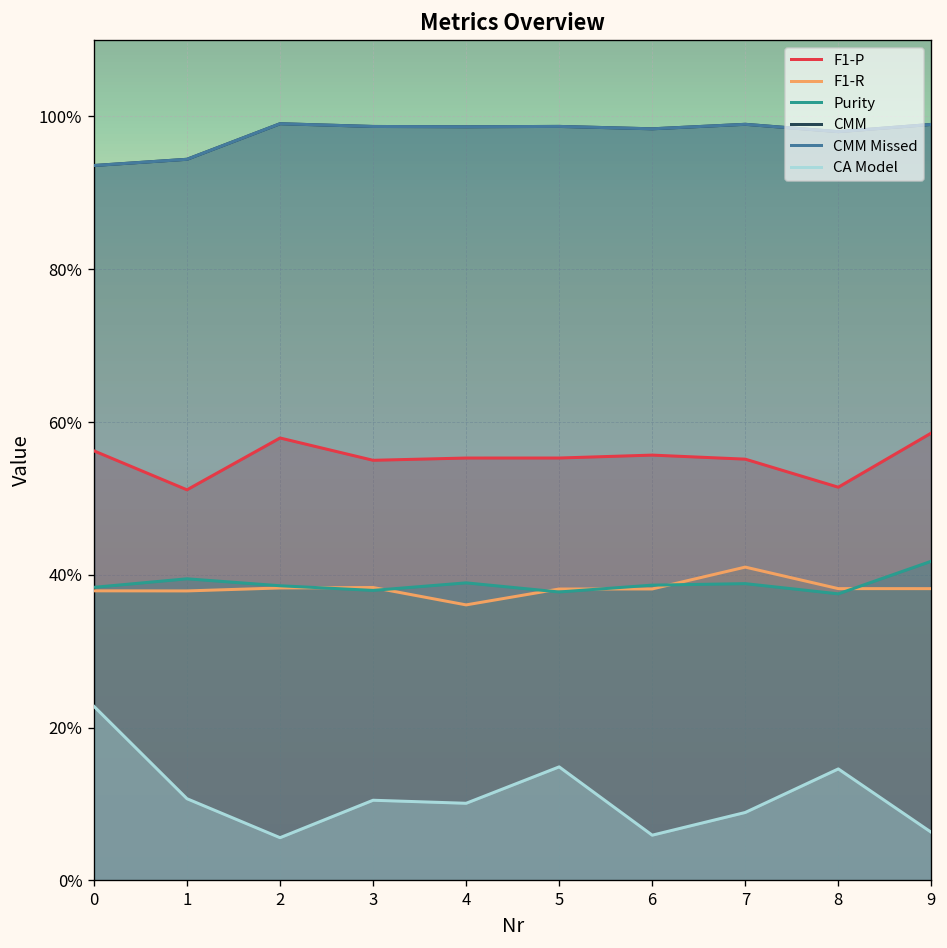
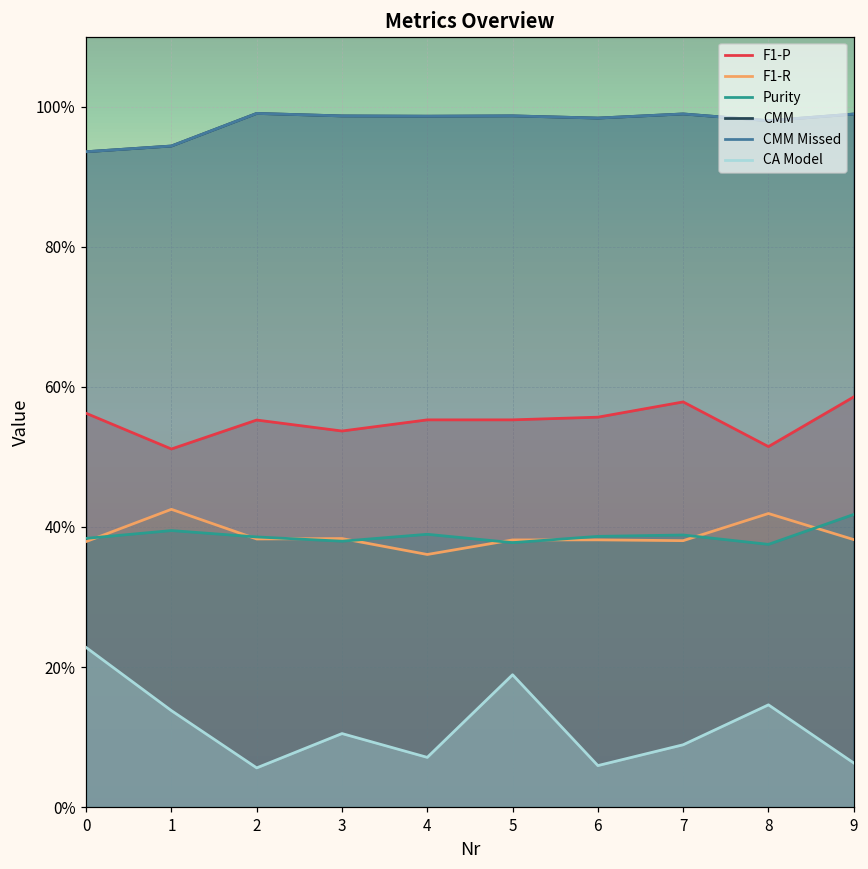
F1-R, 1: 38% -> 43%
CA Model, 1: 11% -> 14%
F1-P, 2: 58% -> 55%
F1-P, 3: 55% -> 54%
CA Model, 4: 10% -> 7%
CA Model, 5: 15% -> 19%
F1-P, 7: 55% -> 58%
F1-R, 7: 41% -> 38%
F1-R, 8: 38% -> 42%
